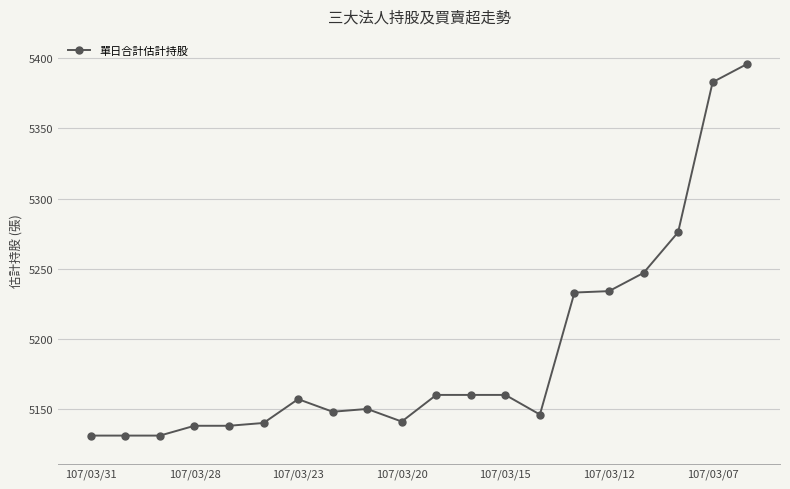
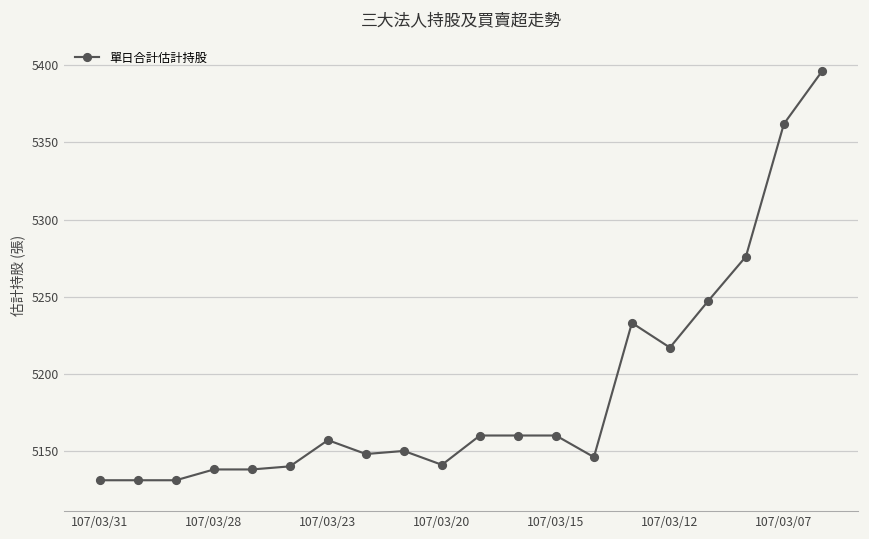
107/03/12: 5234 -> 5217
107/03/07: 5383 -> 5362
